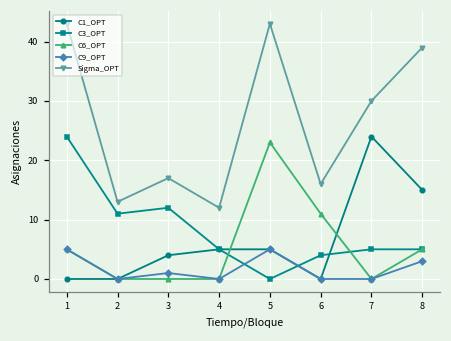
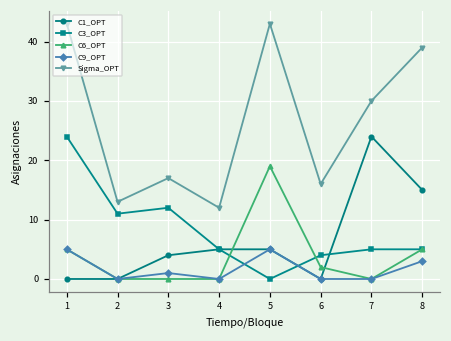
C6_OPT, 5: 23 -> 19
C6_OPT, 6: 11 -> 2
